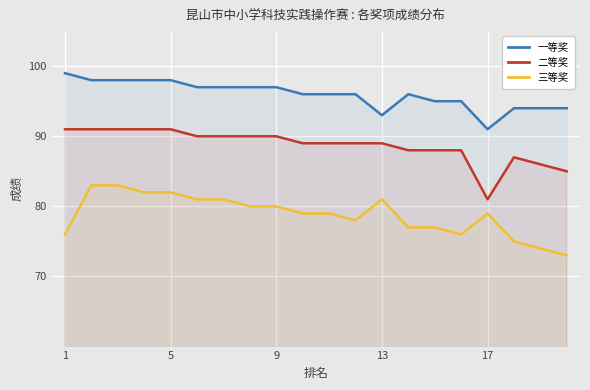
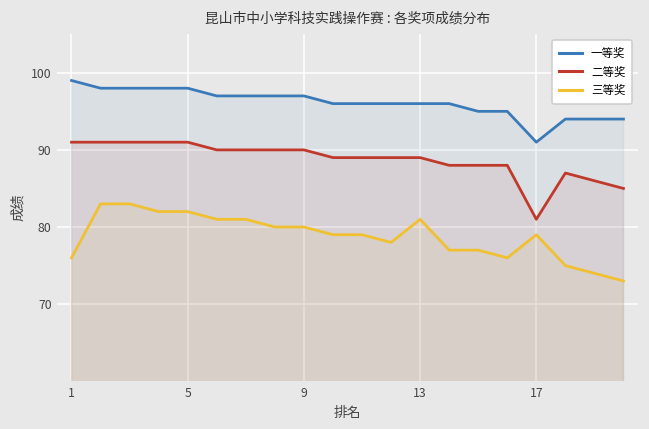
一等奖, 13: 93 -> 96
